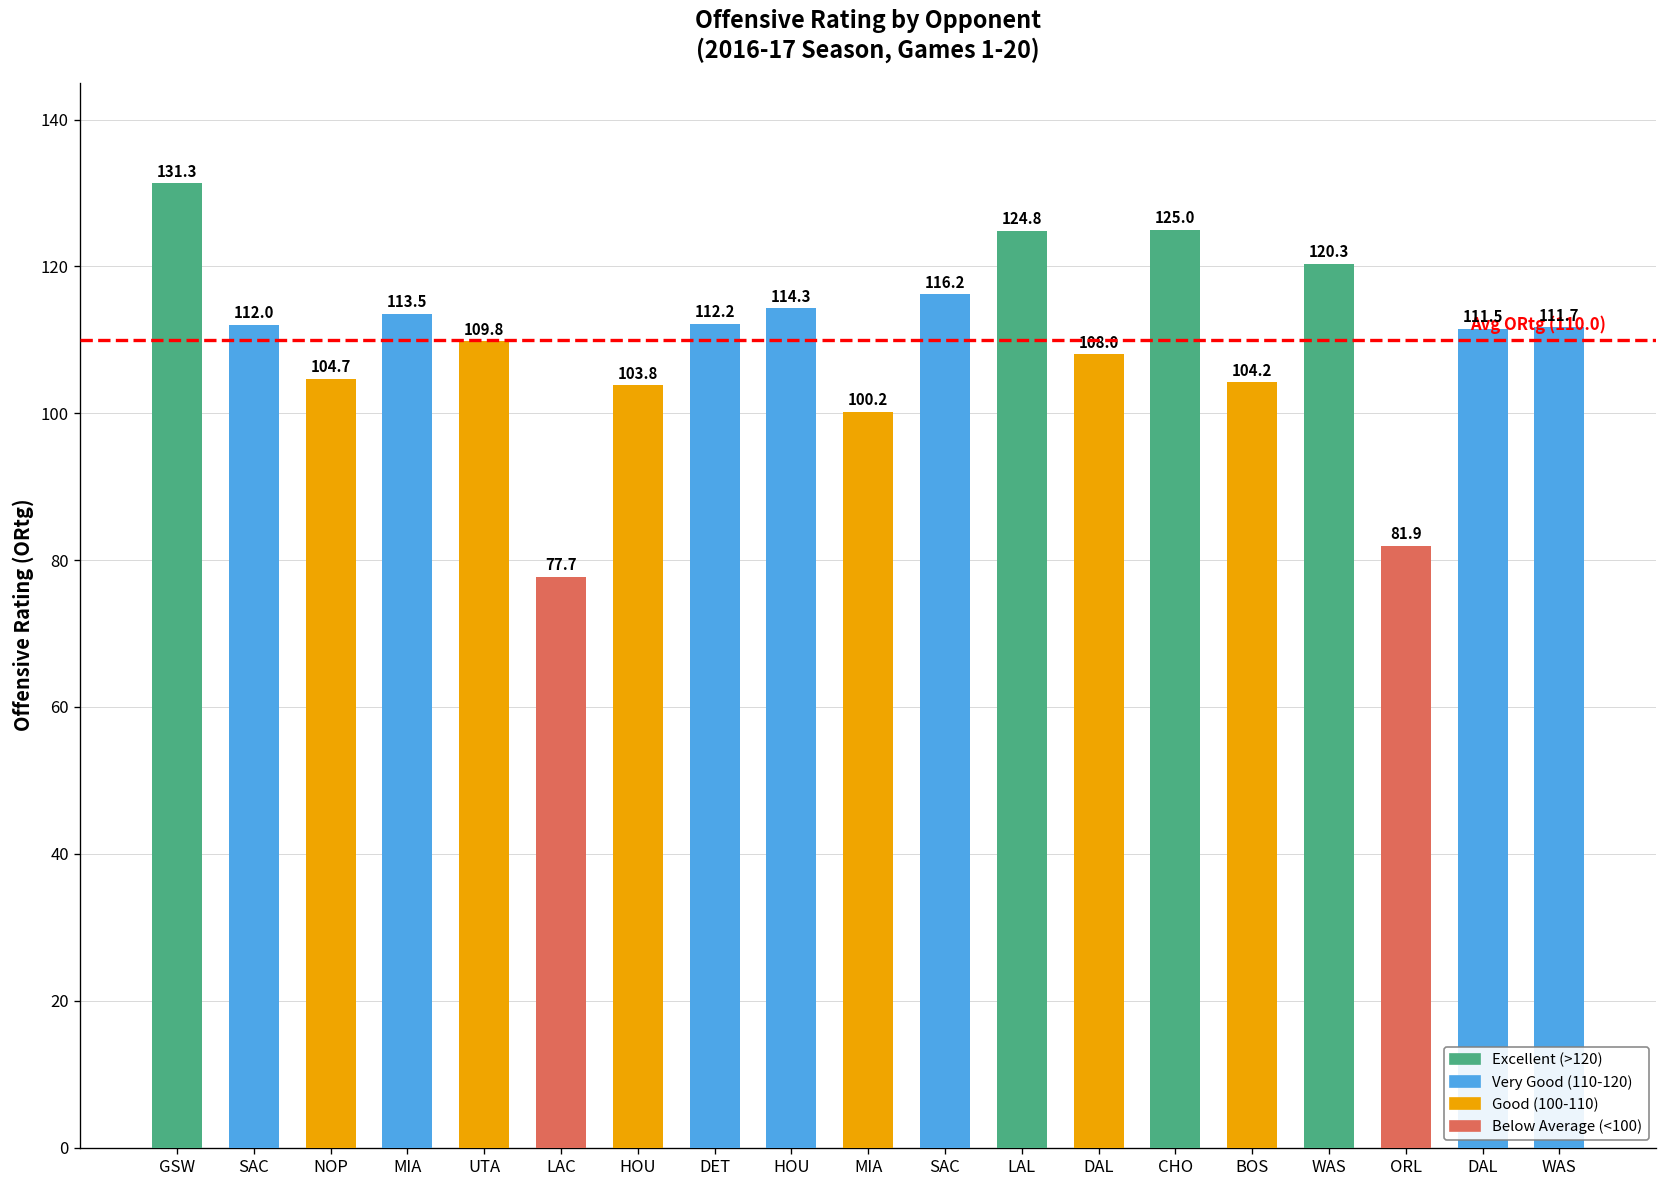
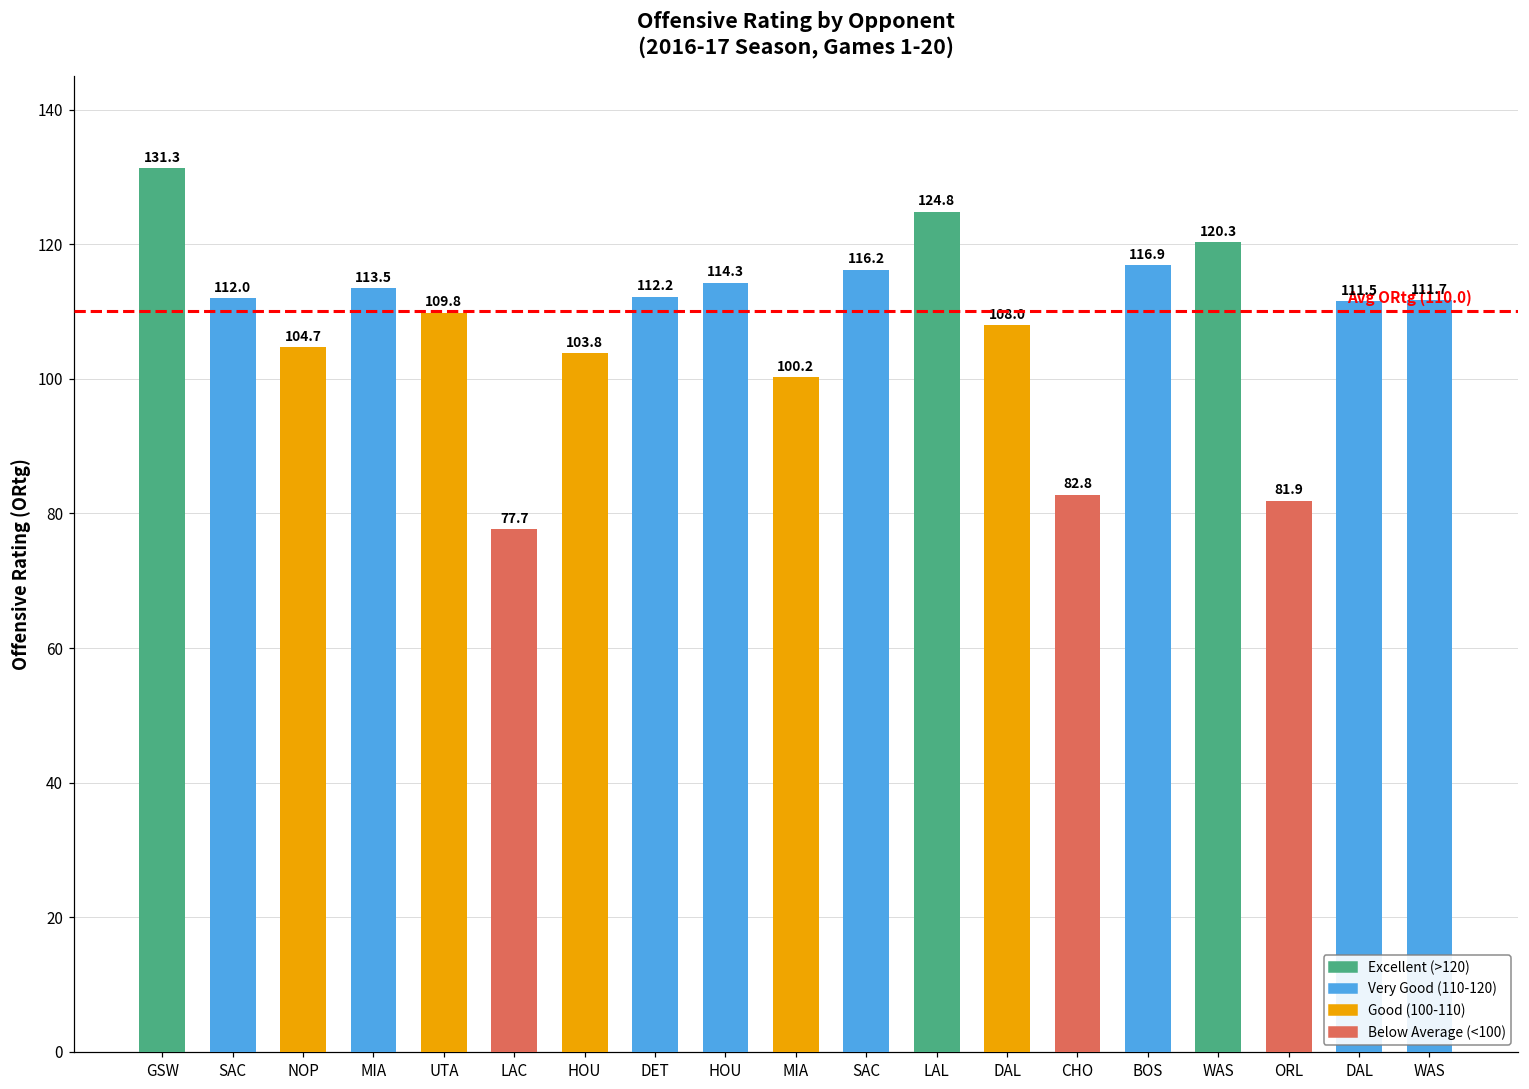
CHO: 125.0 -> 82.8
BOS: 104.2 -> 116.9
